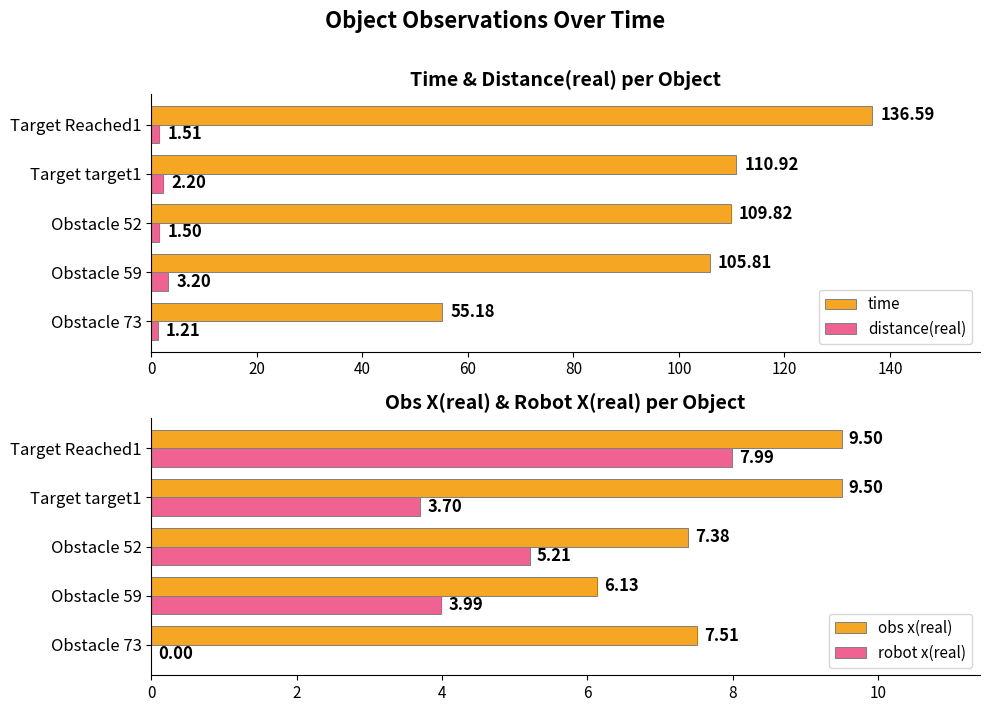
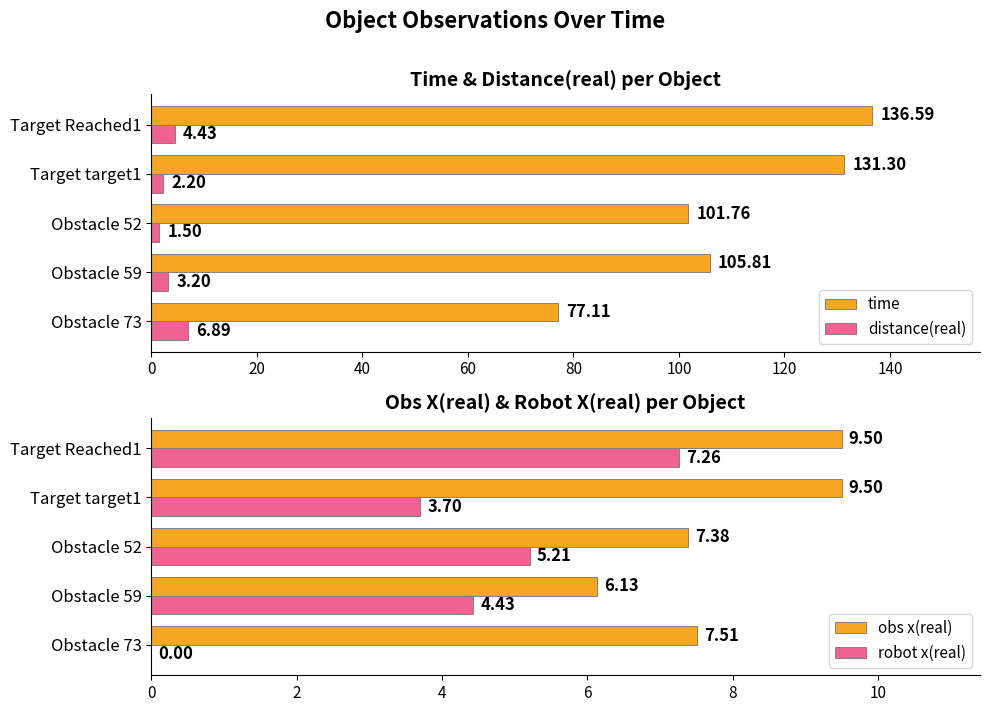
Time & Distance(real) per Object, distance(real), Target Reached1: 1.51 -> 4.43
Time & Distance(real) per Object, time, Target target1: 110.92 -> 131.30
Time & Distance(real) per Object, time, Obstacle 52: 109.82 -> 101.76
Time & Distance(real) per Object, time, Obstacle 73: 55.18 -> 77.11
Time & Distance(real) per Object, distance(real), Obstacle 73: 1.21 -> 6.89
Obs X(real) & Robot X(real) per Object, robot x(real), Target Reached1: 7.99 -> 7.26
Obs X(real) & Robot X(real) per Object, robot x(real), Obstacle 59: 3.99 -> 4.43
